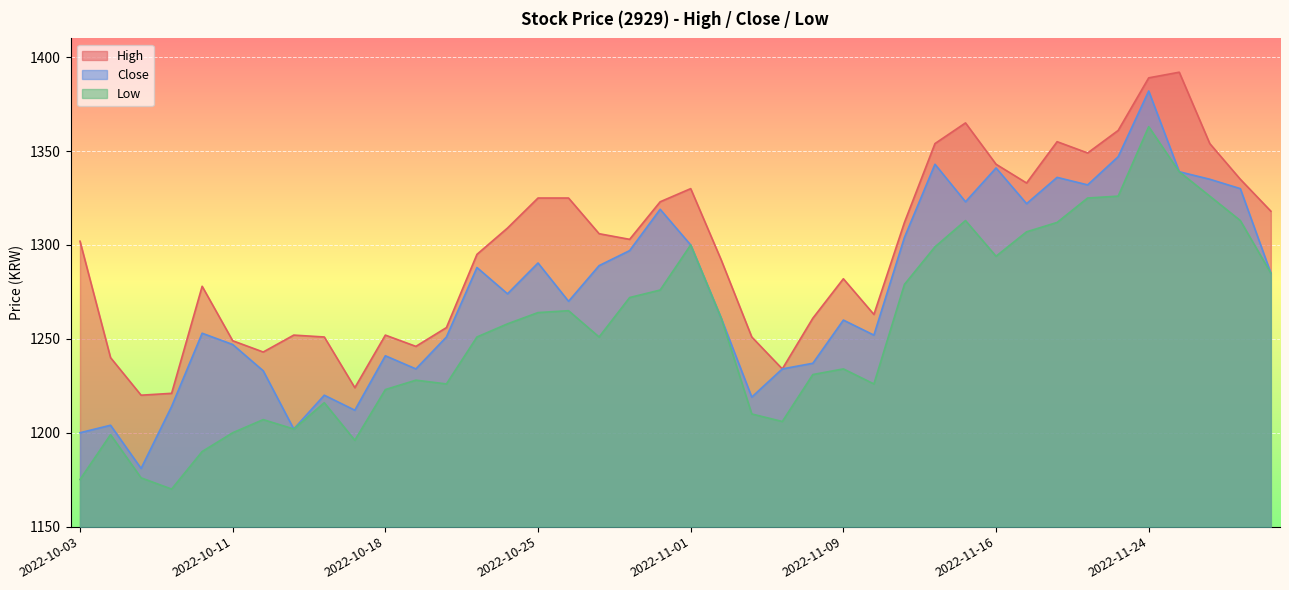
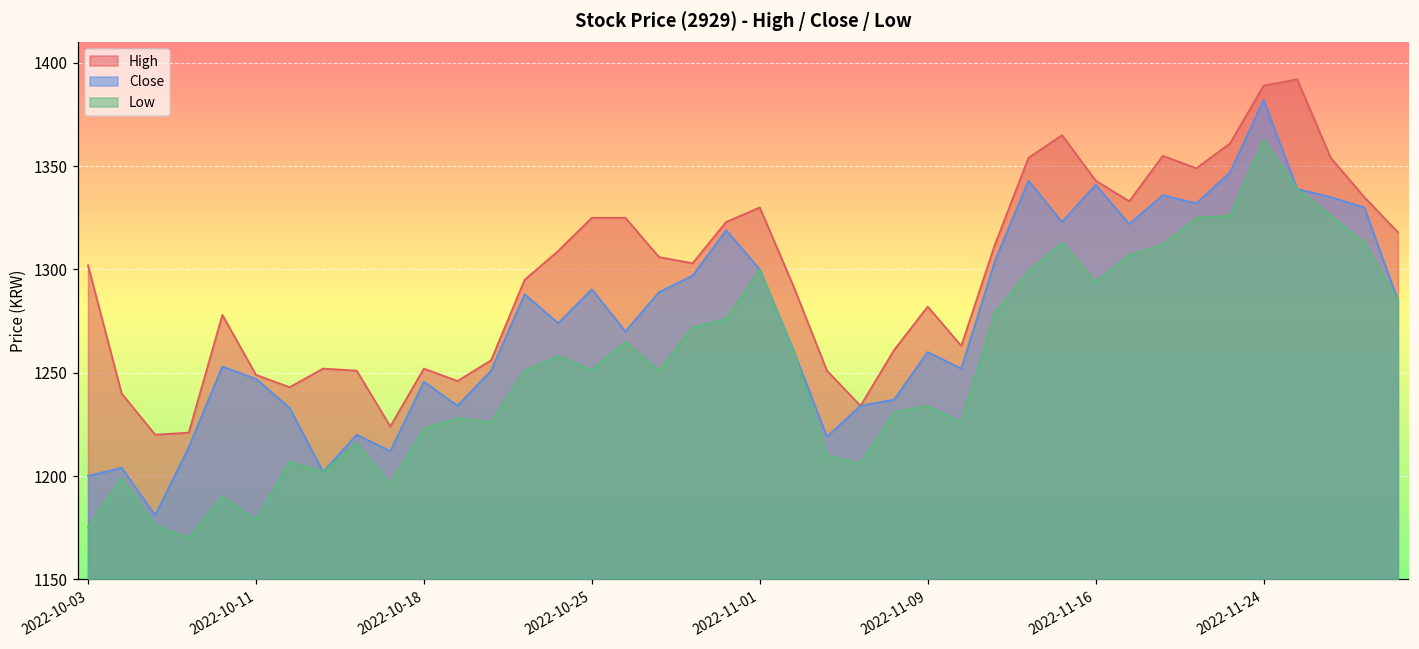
Low, 2022-10-11: 1200 -> 1179
Close, 2022-10-18: 1241 -> 1246
Low, 2022-10-25: 1264 -> 1251
